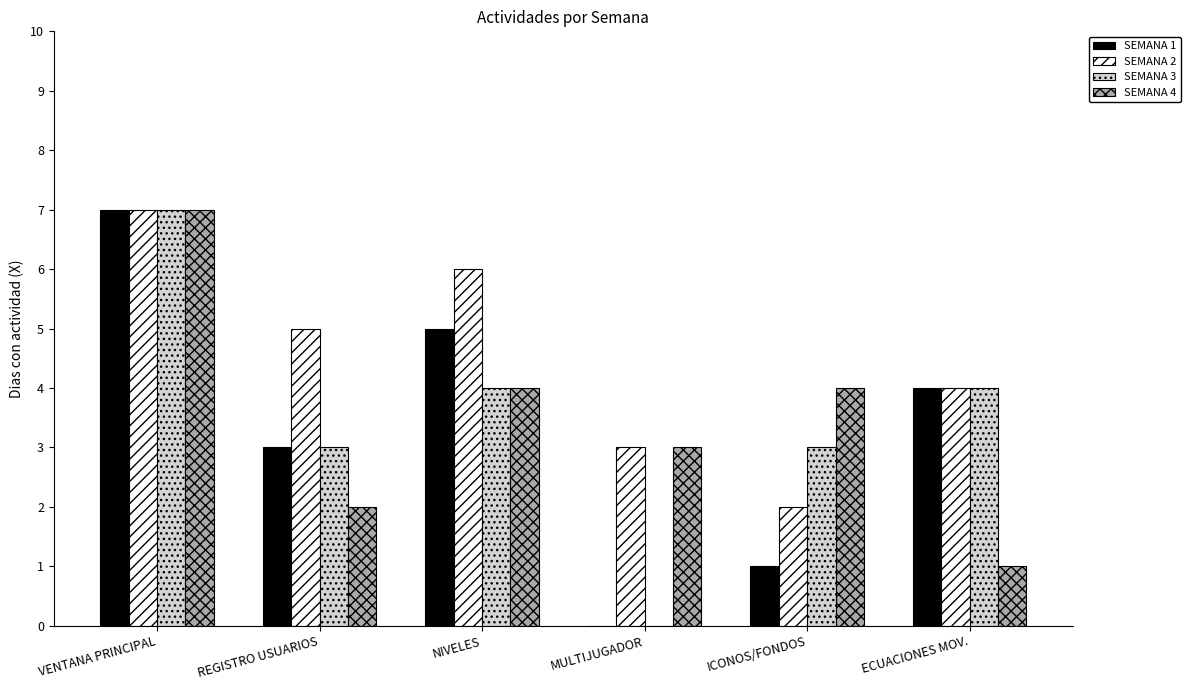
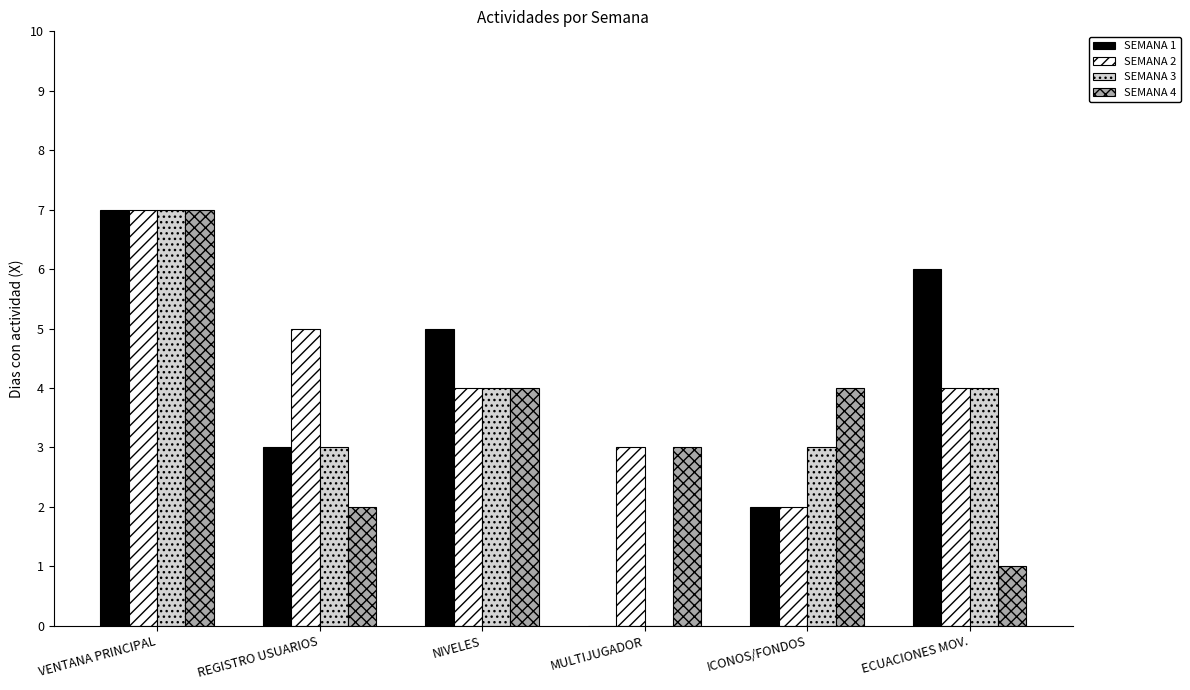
SEMANA 2, NIVELES: 6 -> 4
SEMANA 1, ICONOS/FONDOS: 1 -> 2
SEMANA 1, ECUACIONES MOV.: 4 -> 6
